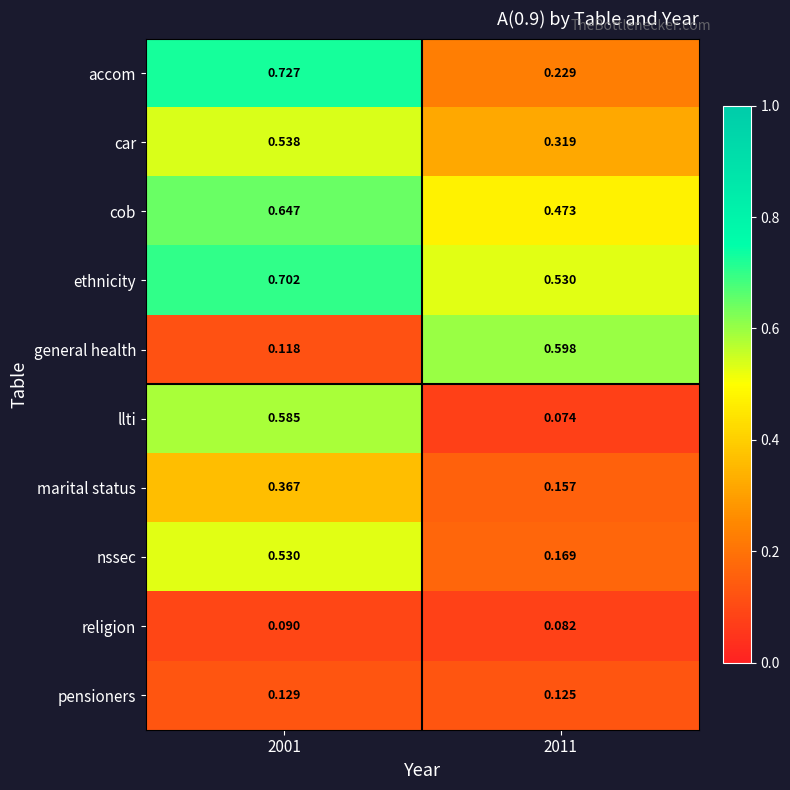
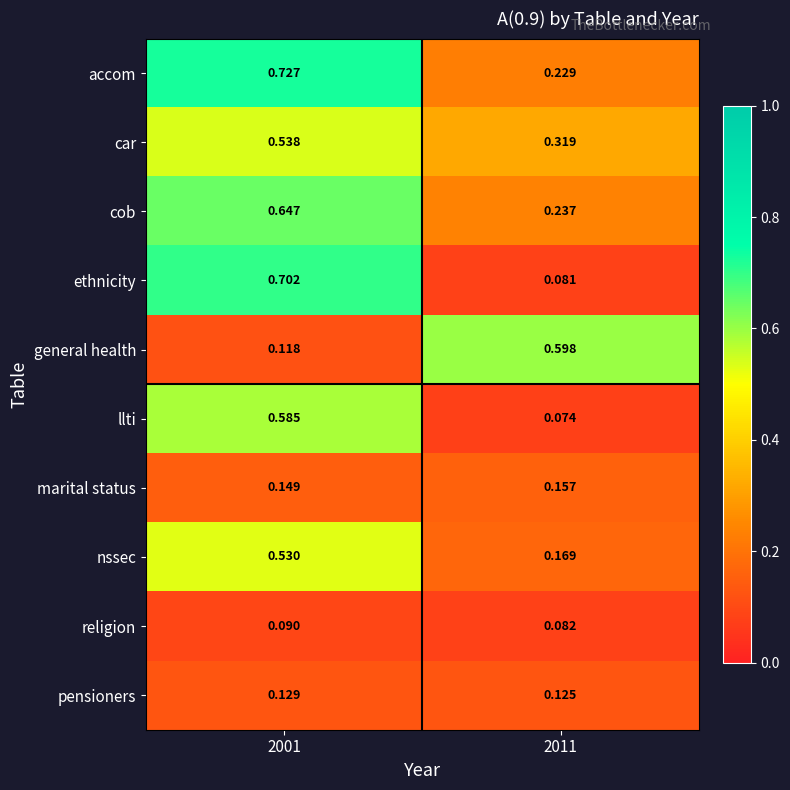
cob, 2011: 0.473 -> 0.237
ethnicity, 2011: 0.530 -> 0.081
marital status, 2001: 0.367 -> 0.149
